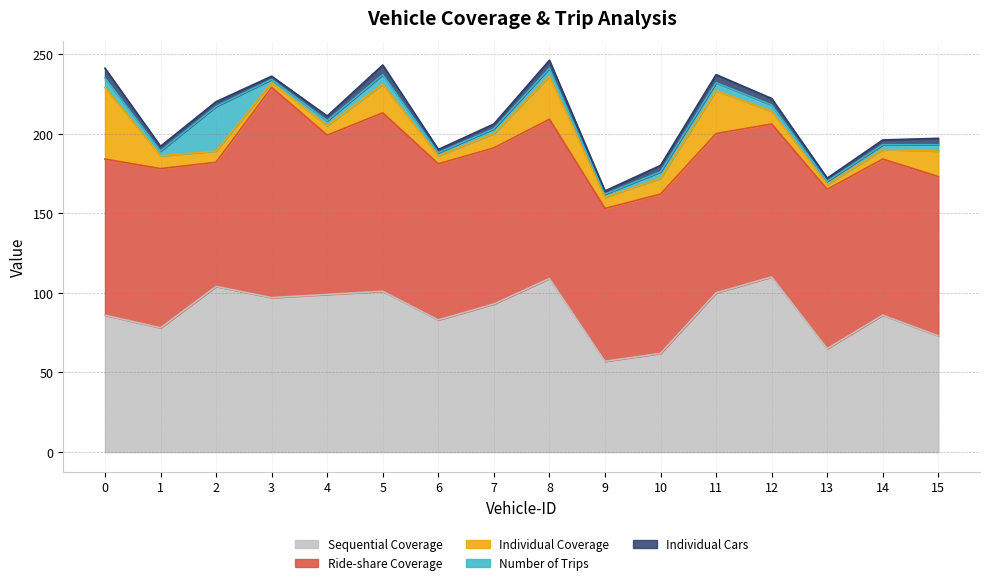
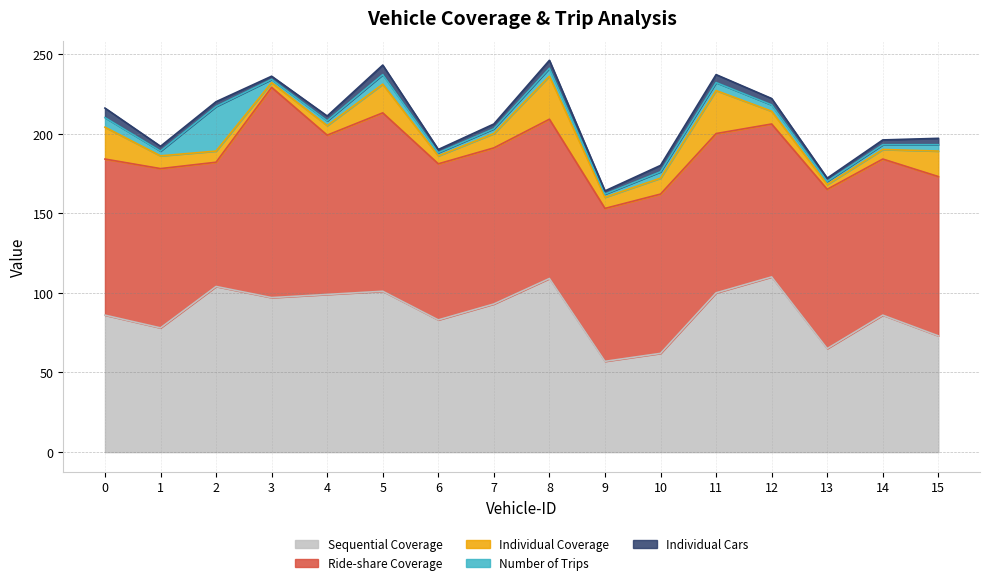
Individual Coverage, 0: 45 -> 20
